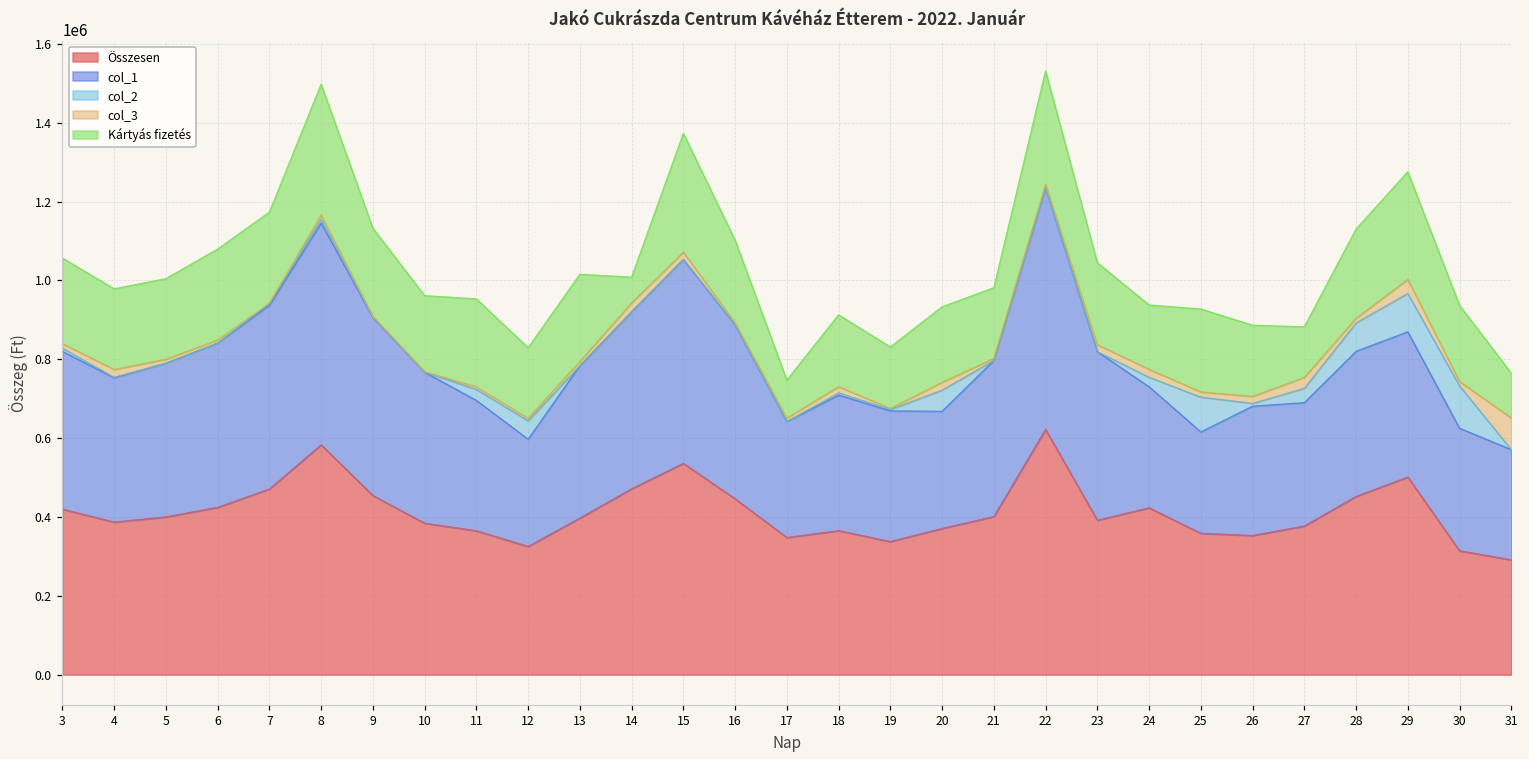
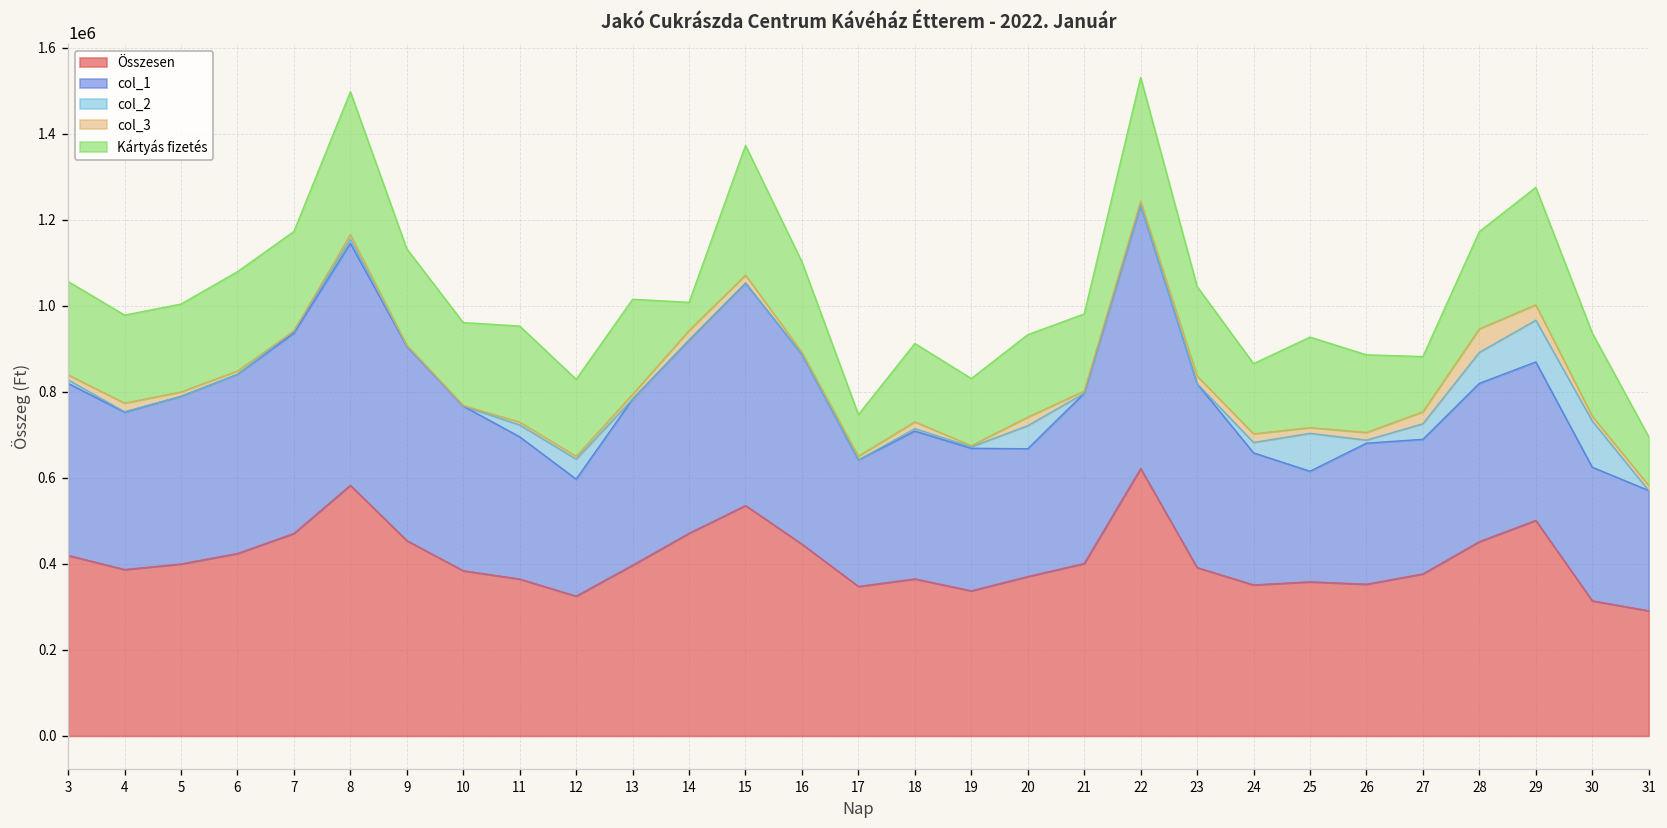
Összesen, 24: 420000 -> 350000
col_3, 28: 10000 -> 50000
col_3, 31: 80000 -> 10000
